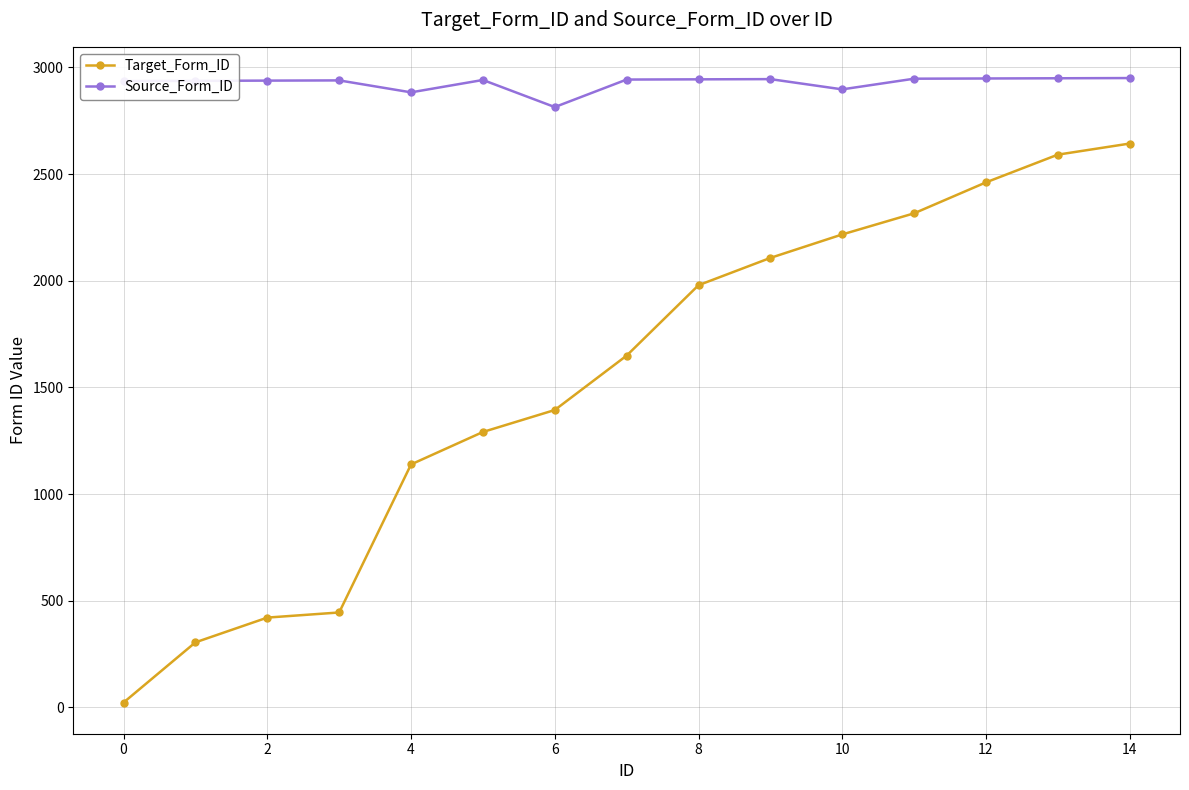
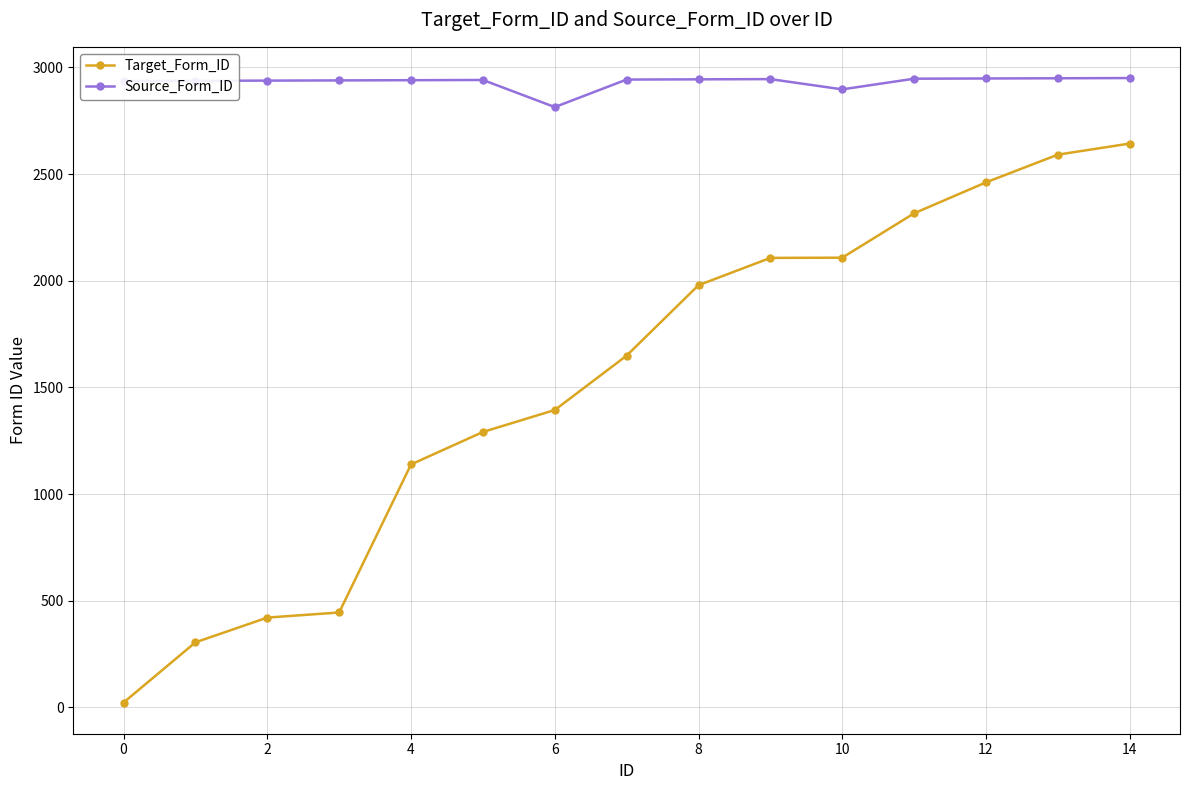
Source_Form_ID, 4: 2880 -> 2940
Target_Form_ID, 10: 2220 -> 2110
